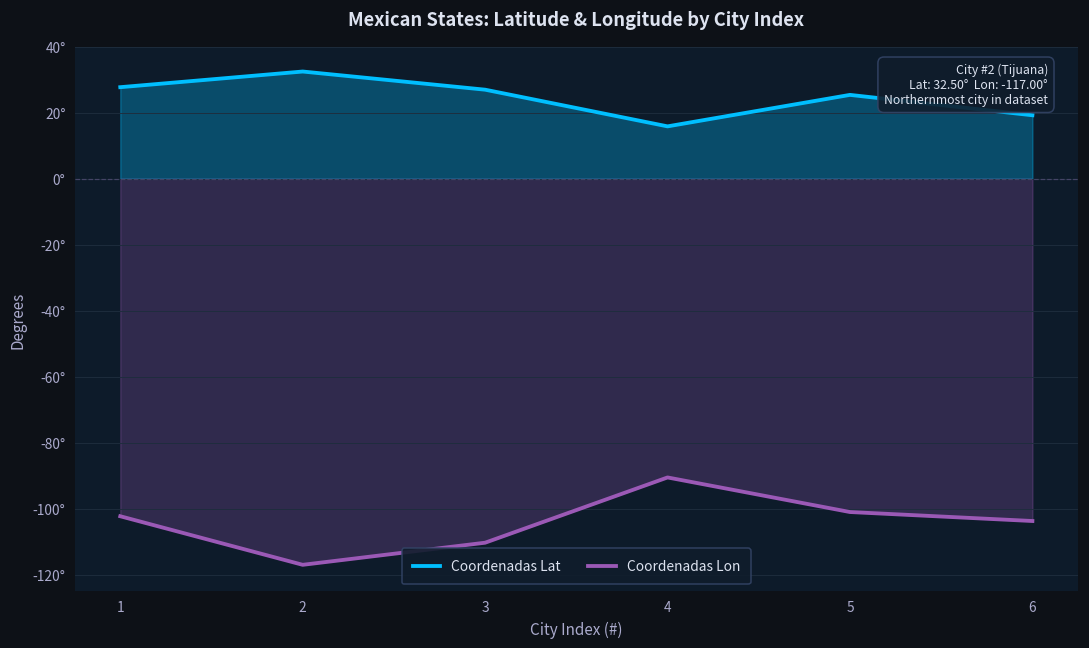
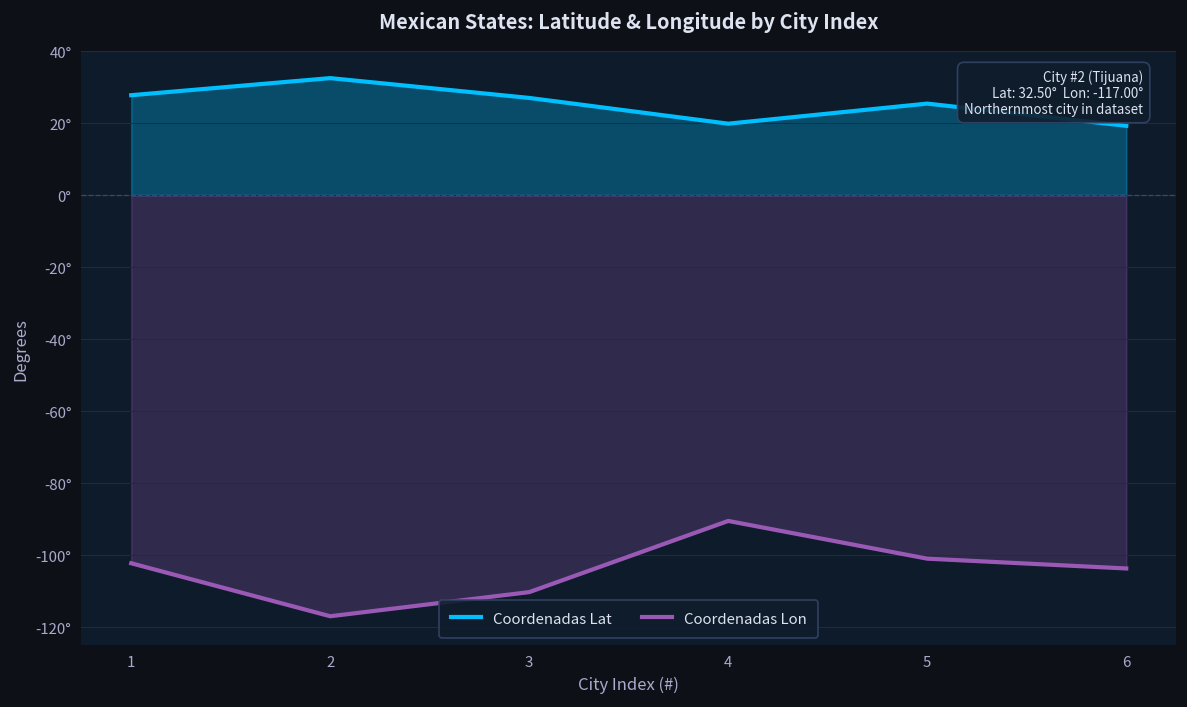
Coordenadas Lat, 4: 16° -> 20°
